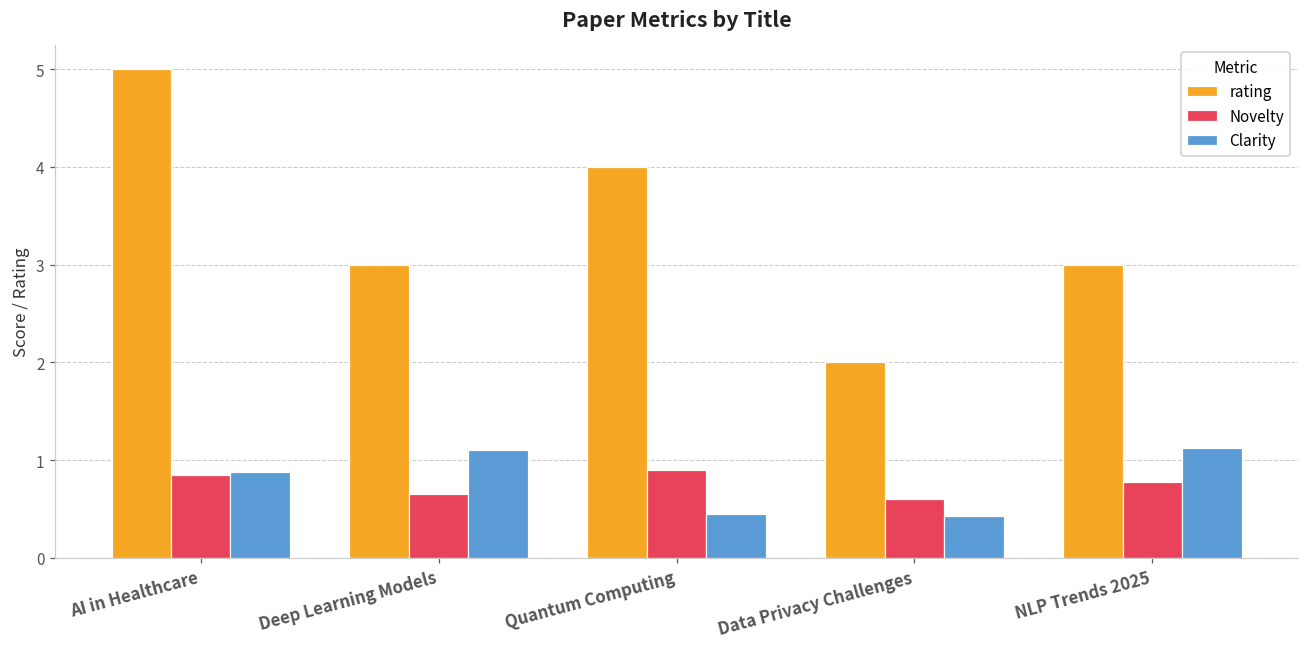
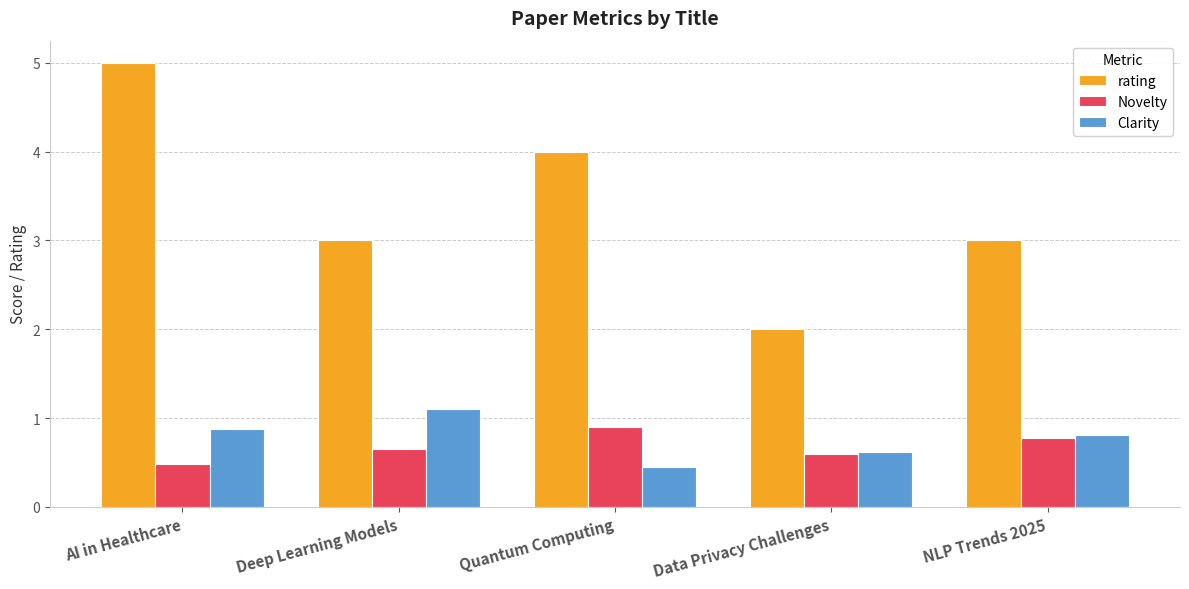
Novelty, AI in Healthcare: 0.9 -> 0.5
Clarity, Data Privacy Challenges: 0.4 -> 0.6
Clarity, NLP Trends 2025: 1.1 -> 0.8
